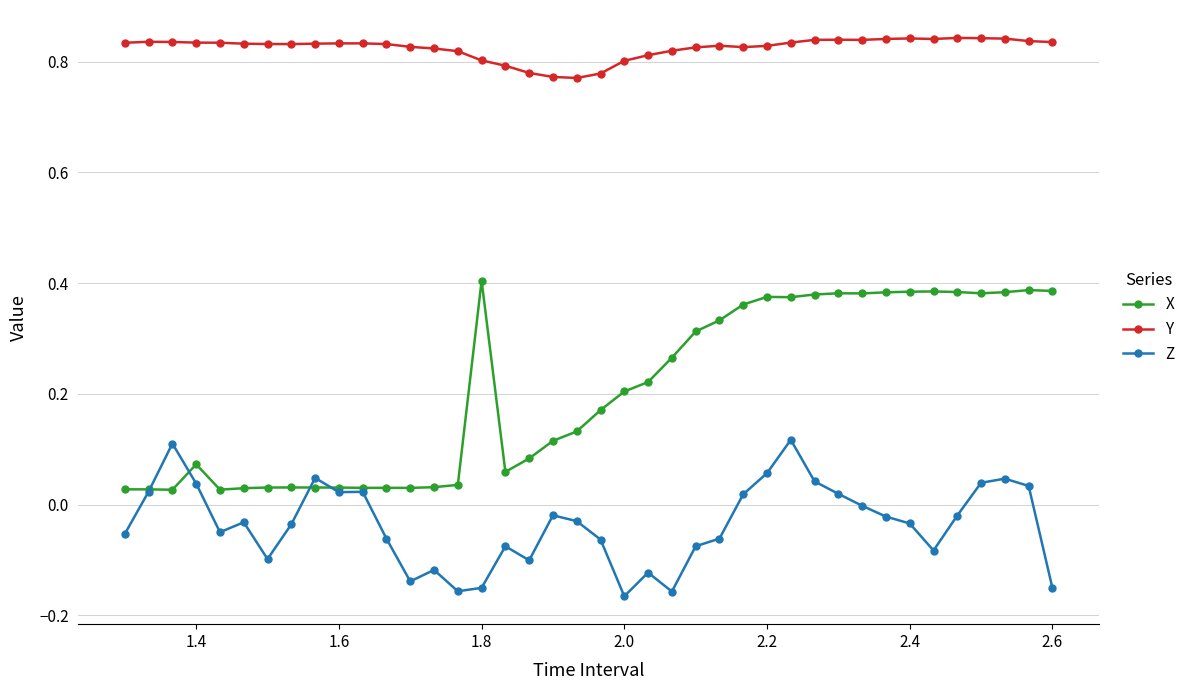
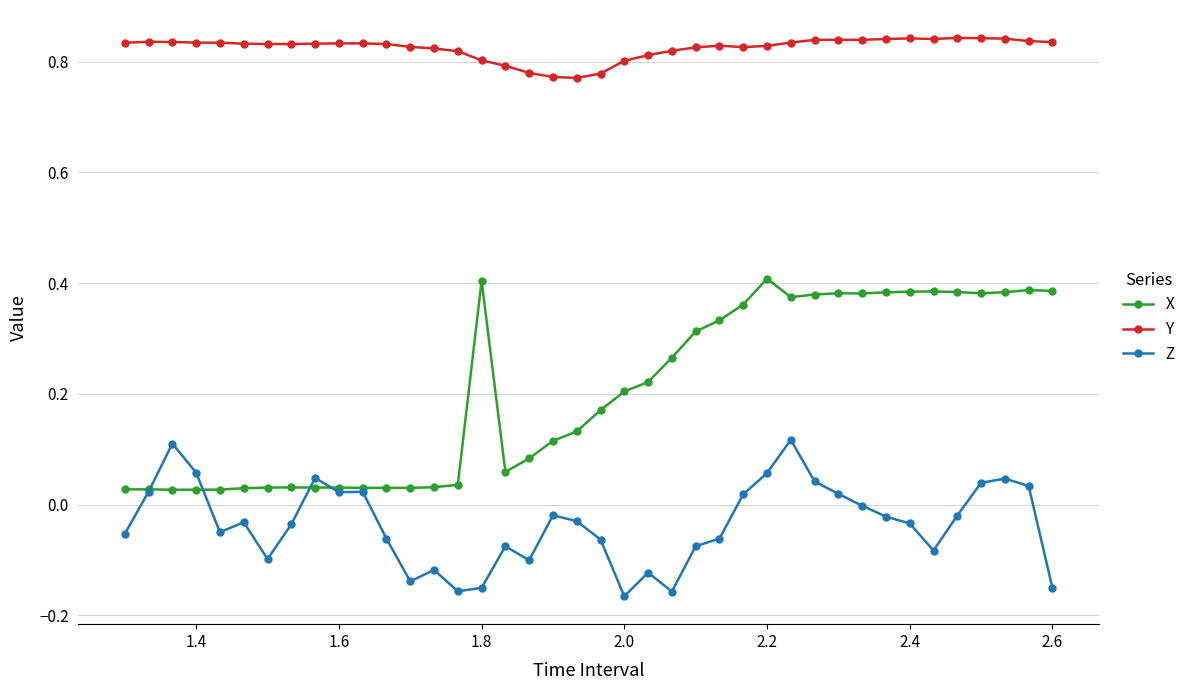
X, 1.4: 0.07 -> 0.03
Z, 1.4: 0.04 -> 0.06
X, 2.2: 0.38 -> 0.41
